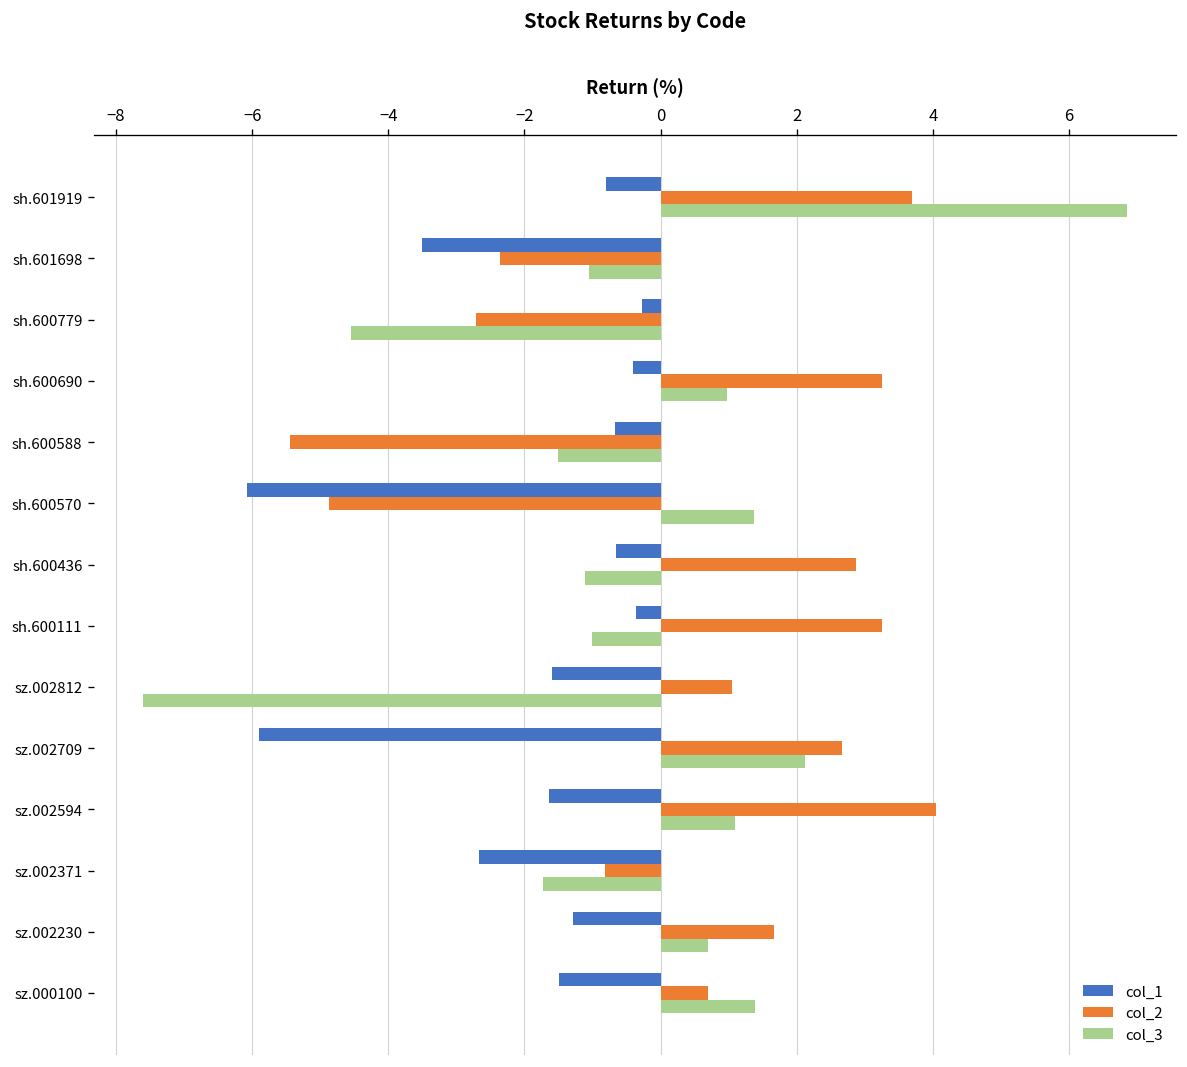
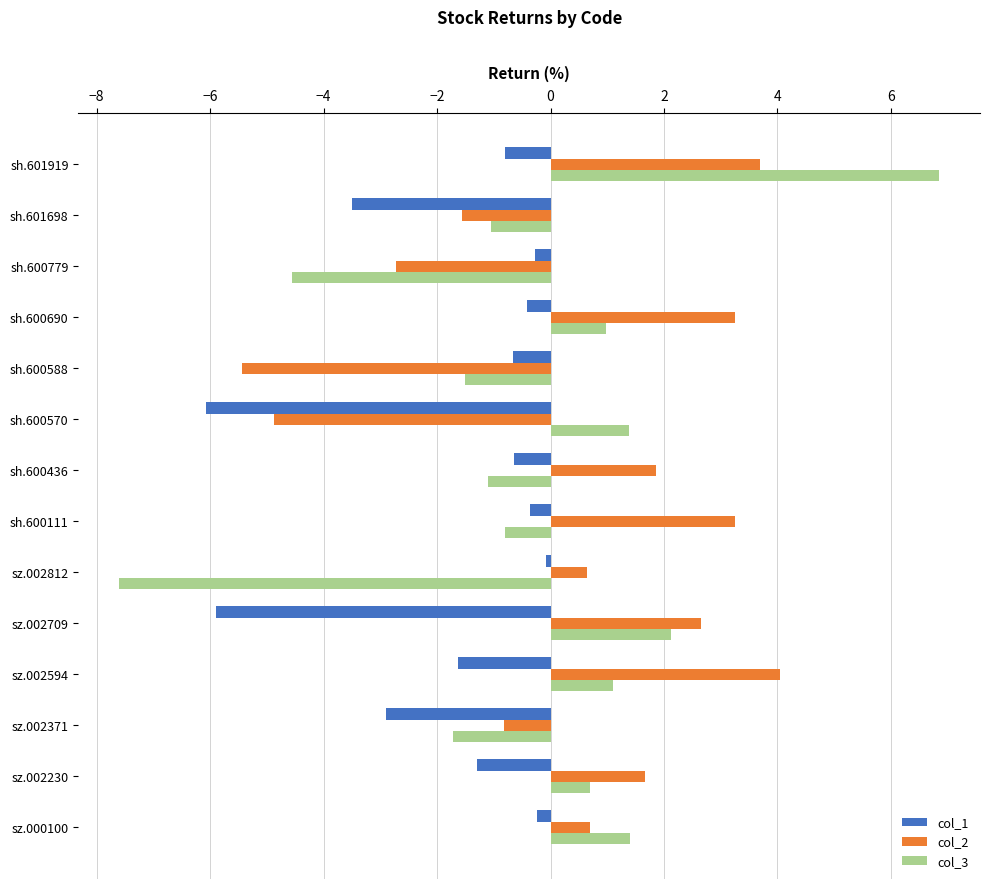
col_2, sh.601698: -2.4 -> -1.6
col_2, sh.600436: 2.9 -> 1.9
col_3, sh.600111: -1.0 -> -0.8
col_1, sz.002812: -1.6 -> -0.1
col_2, sz.002812: 1.0 -> 0.6
col_1, sz.002371: -2.7 -> -2.9
col_1, sz.000100: -1.5 -> -0.2
